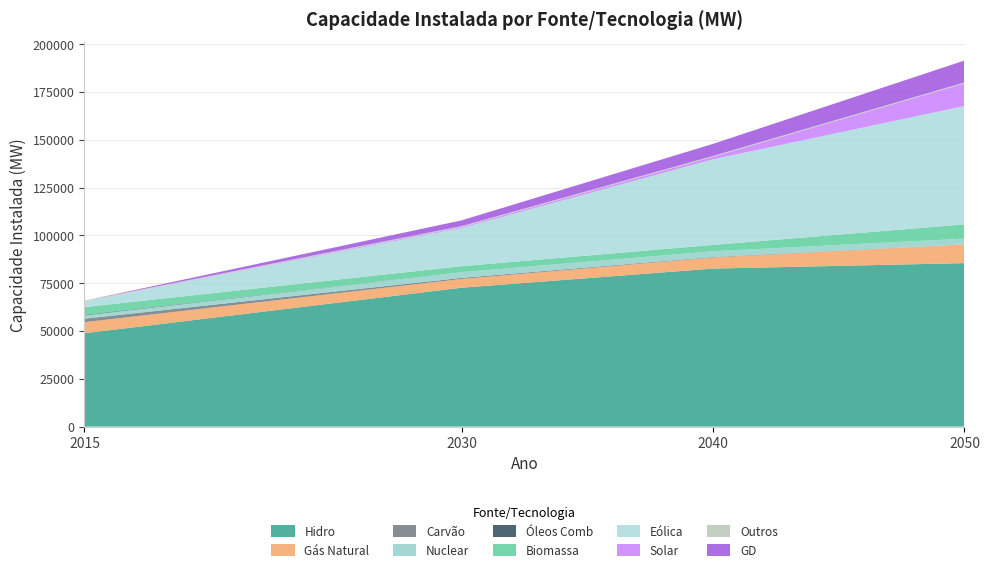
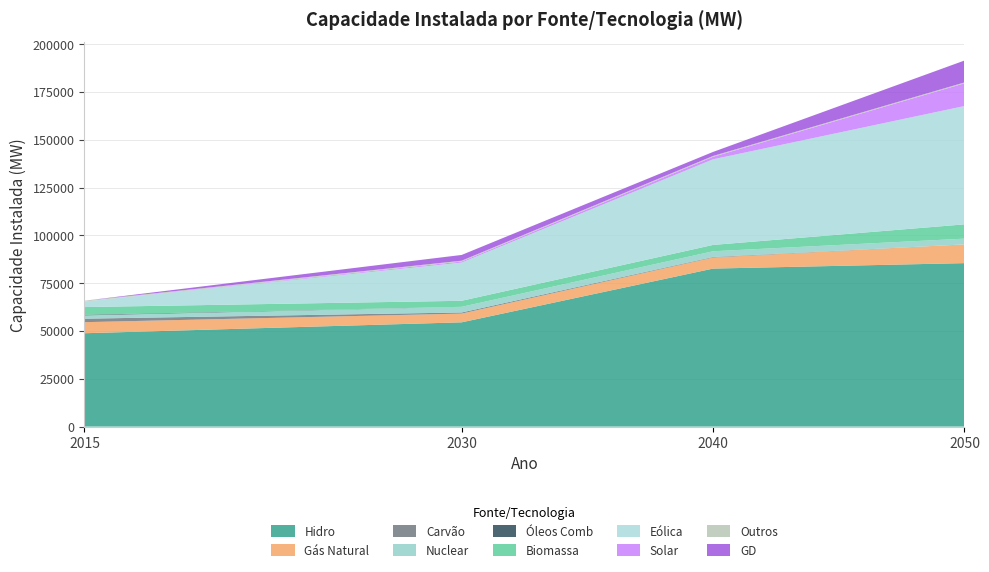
Hidro, 2030: 73000 -> 55000
GD, 2040: 6000 -> 2000
